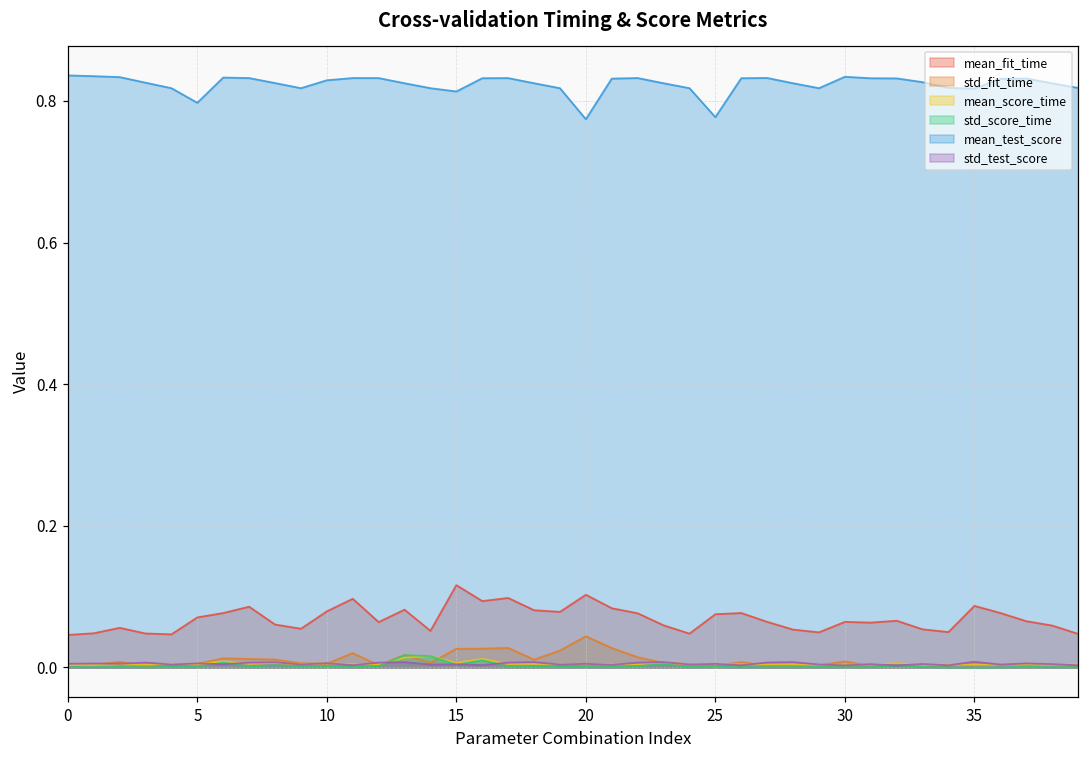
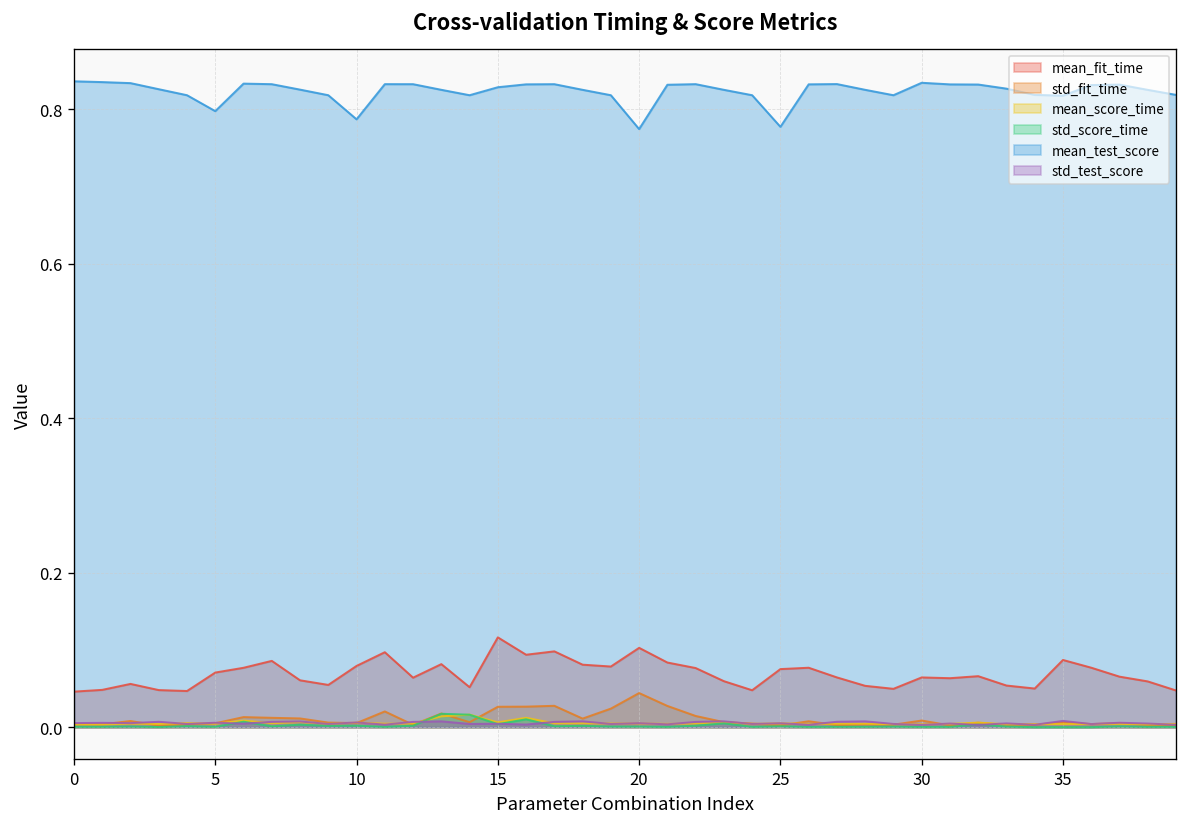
mean_test_score, 10: 0.83 -> 0.79
mean_test_score, 15: 0.81 -> 0.83
